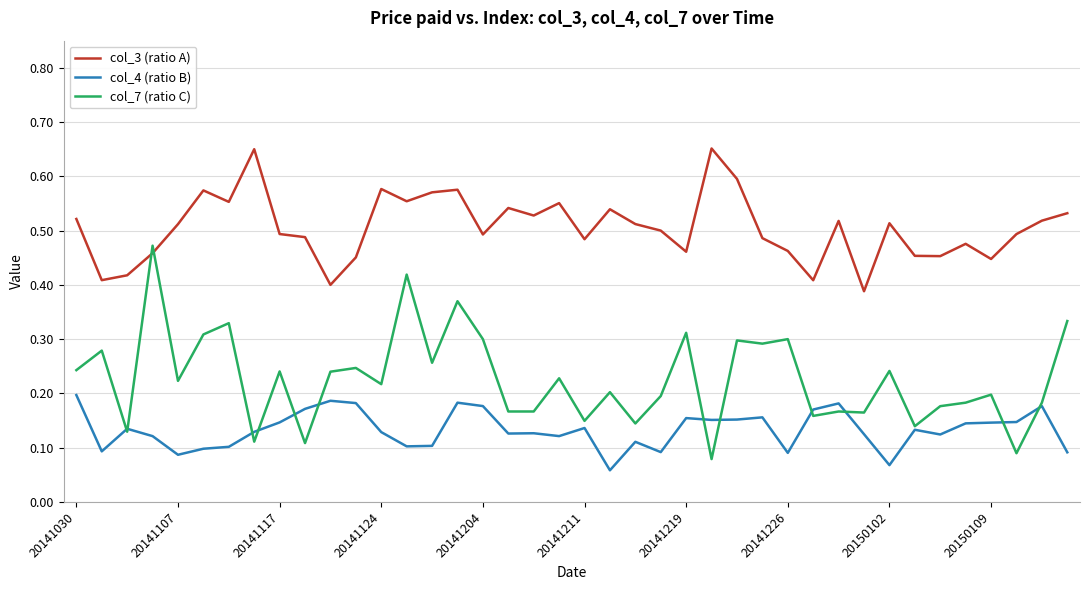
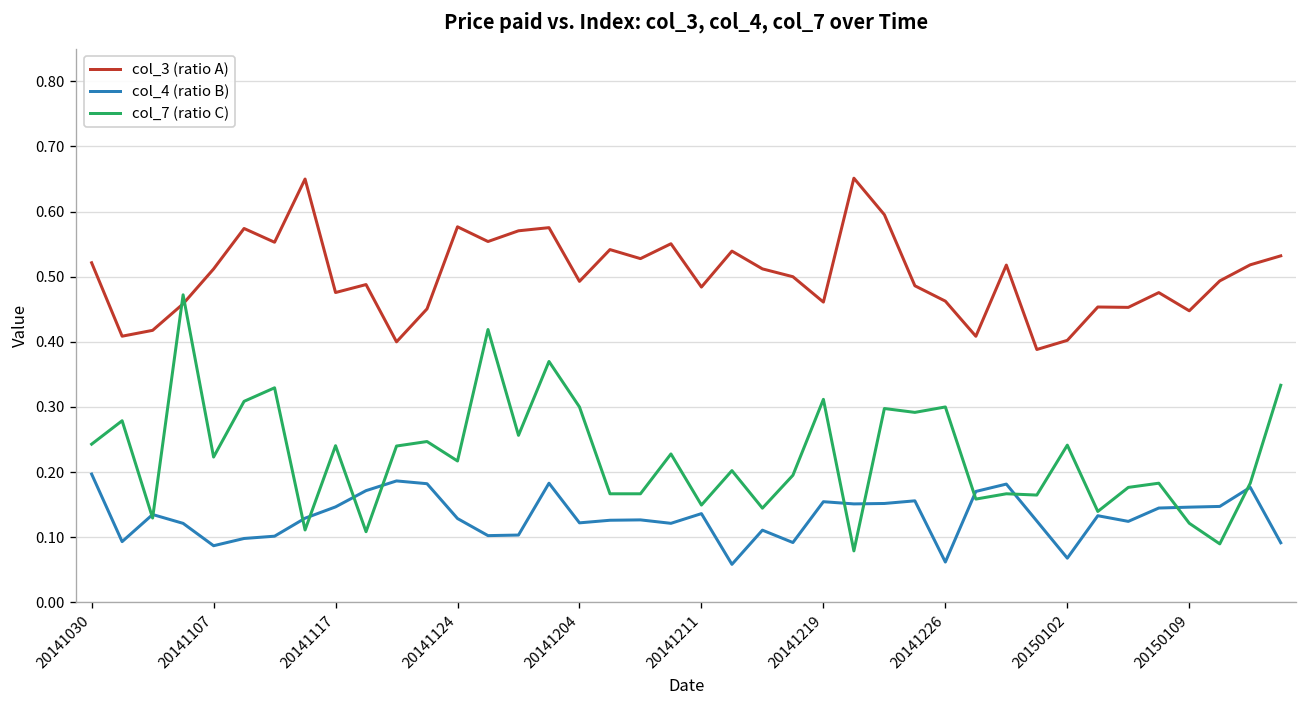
col_3 (ratio A), 20141117: 0.49 -> 0.48
col_4 (ratio B), 20141204: 0.18 -> 0.12
col_4 (ratio B), 20141226: 0.09 -> 0.06
col_3 (ratio A), 20150102: 0.51 -> 0.40
col_7 (ratio C), 20150109: 0.20 -> 0.12
